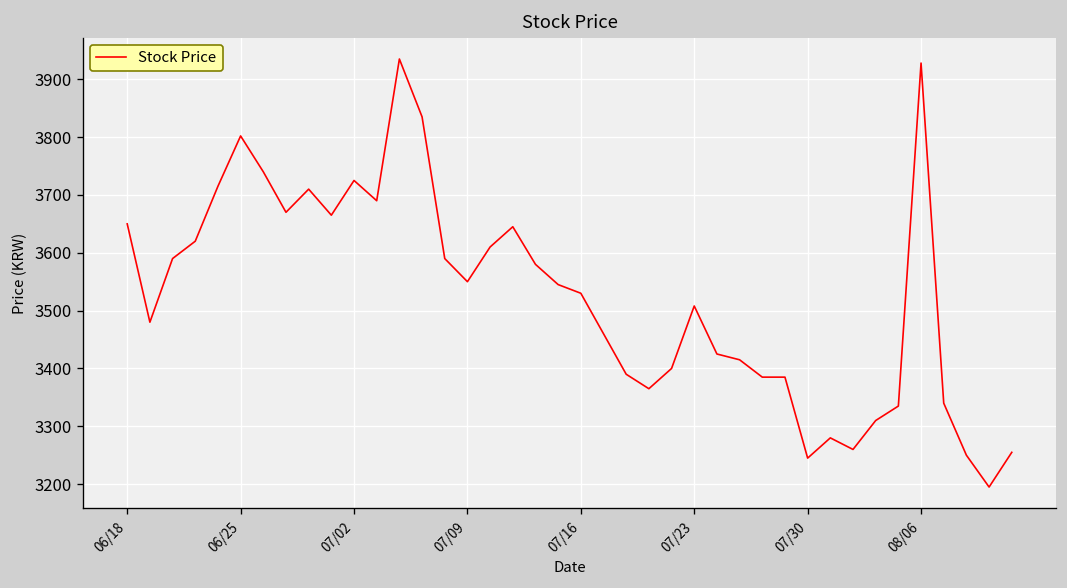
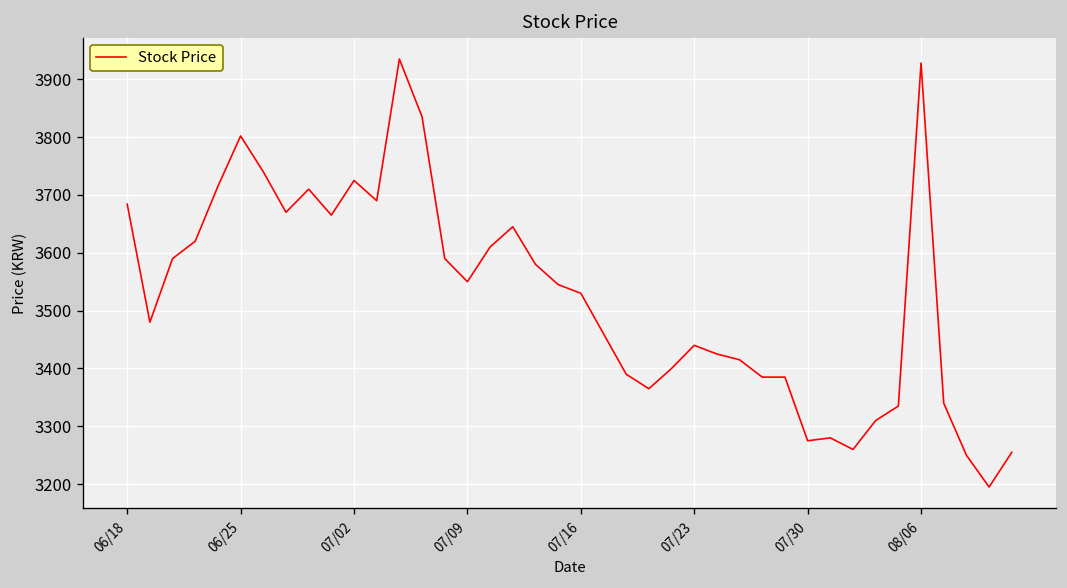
06/18: 3650 -> 3680
07/23: 3510 -> 3440
07/30: 3250 -> 3280
